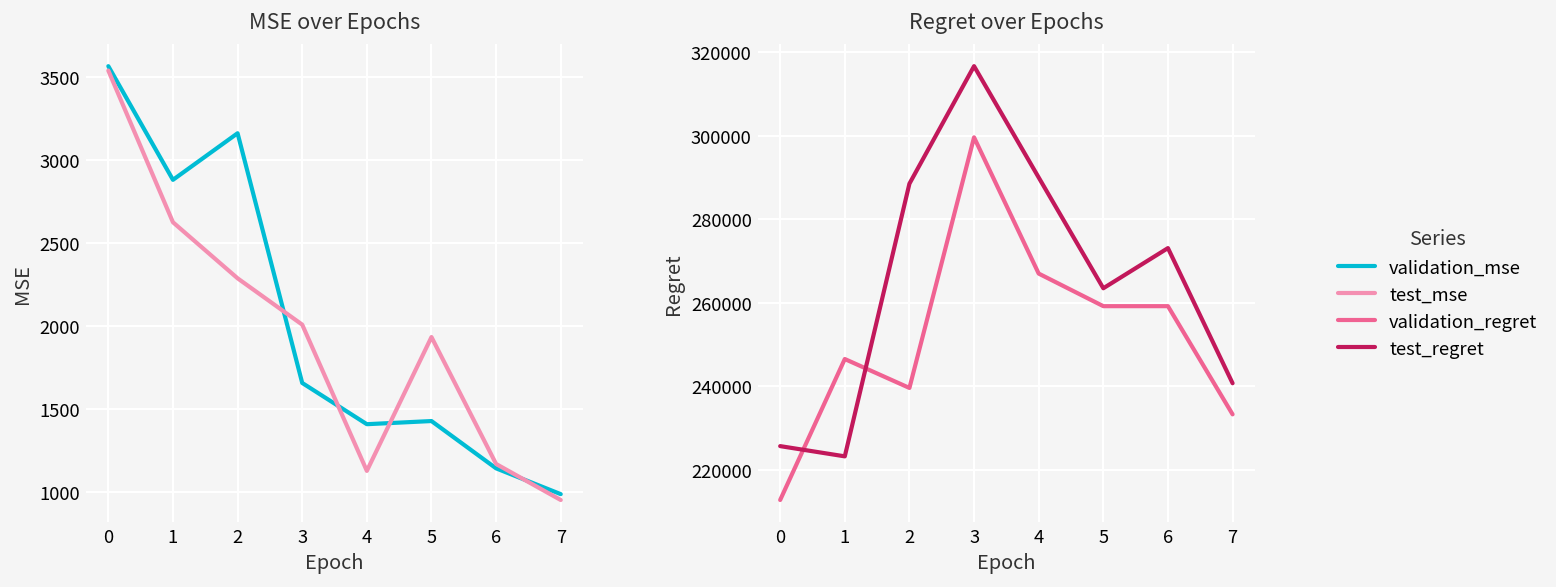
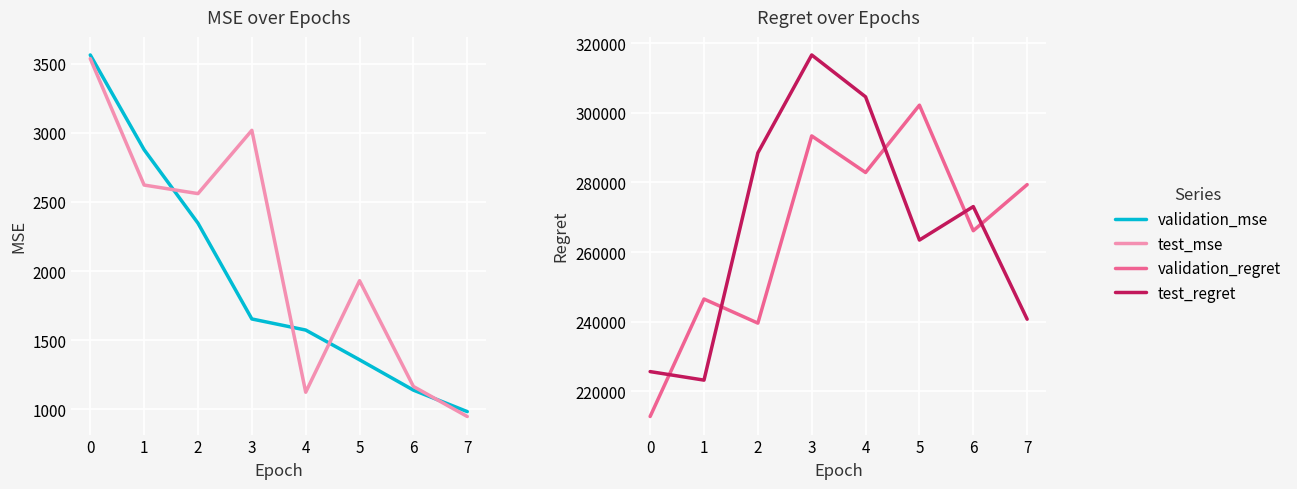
MSE over Epochs, validation_mse, 2: 3160 -> 2350
MSE over Epochs, test_mse, 2: 2280 -> 2560
MSE over Epochs, test_mse, 3: 2010 -> 3020
MSE over Epochs, validation_mse, 4: 1410 -> 1570
MSE over Epochs, validation_mse, 5: 1420 -> 1360
Regret over Epochs, validation_regret, 3: 300000 -> 293000
Regret over Epochs, validation_regret, 4: 267000 -> 283000
Regret over Epochs, test_regret, 4: 290000 -> 305000
Regret over Epochs, validation_regret, 5: 259000 -> 302000
Regret over Epochs, validation_regret, 6: 259000 -> 266000
Regret over Epochs, validation_regret, 7: 233000 -> 279000
